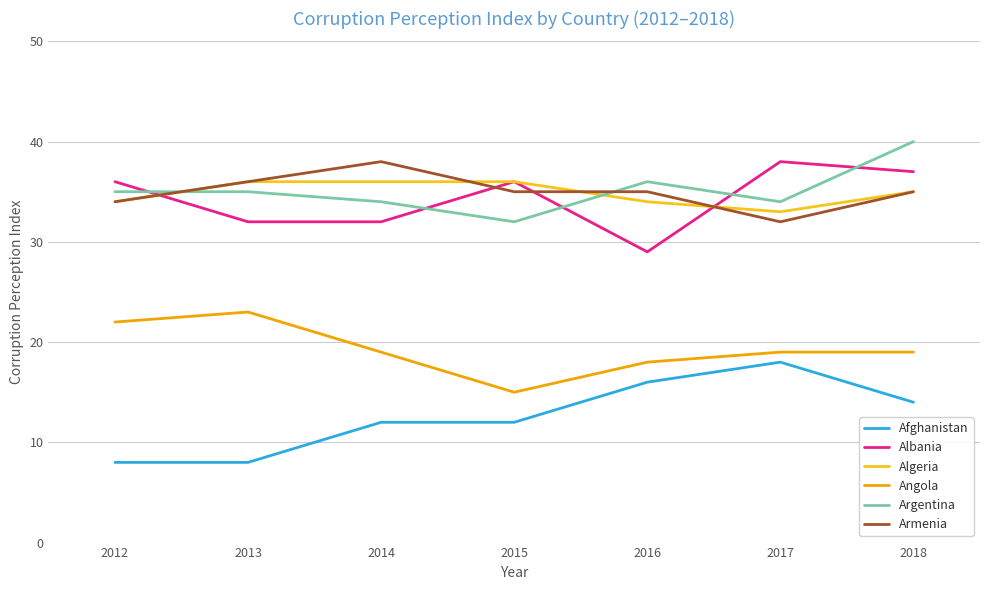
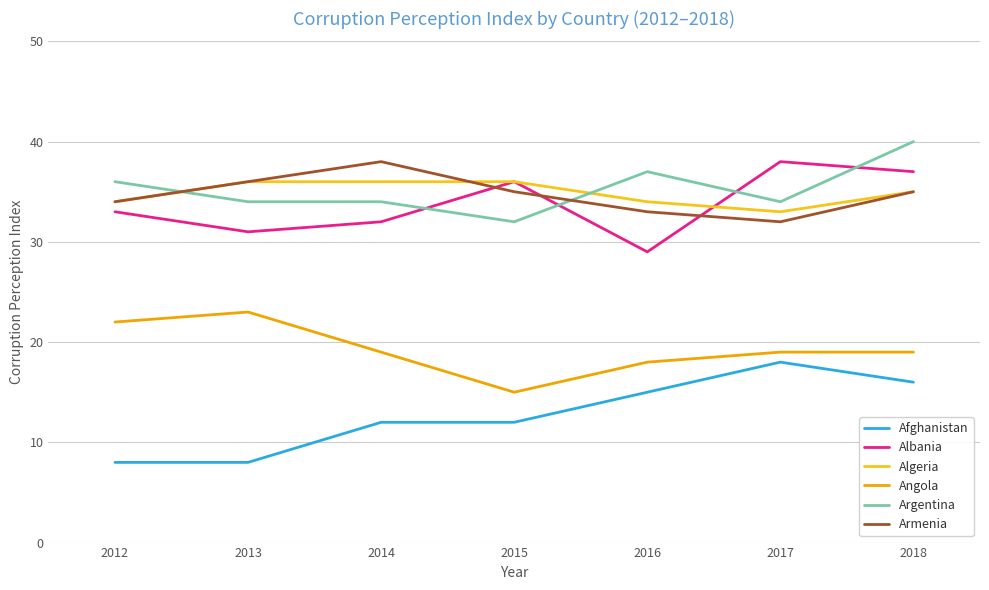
Albania, 2012: 36 -> 33
Argentina, 2012: 35 -> 36
Albania, 2013: 32 -> 31
Argentina, 2013: 35 -> 34
Afghanistan, 2016: 16 -> 15
Argentina, 2016: 36 -> 37
Armenia, 2016: 35 -> 33
Afghanistan, 2018: 14 -> 16
